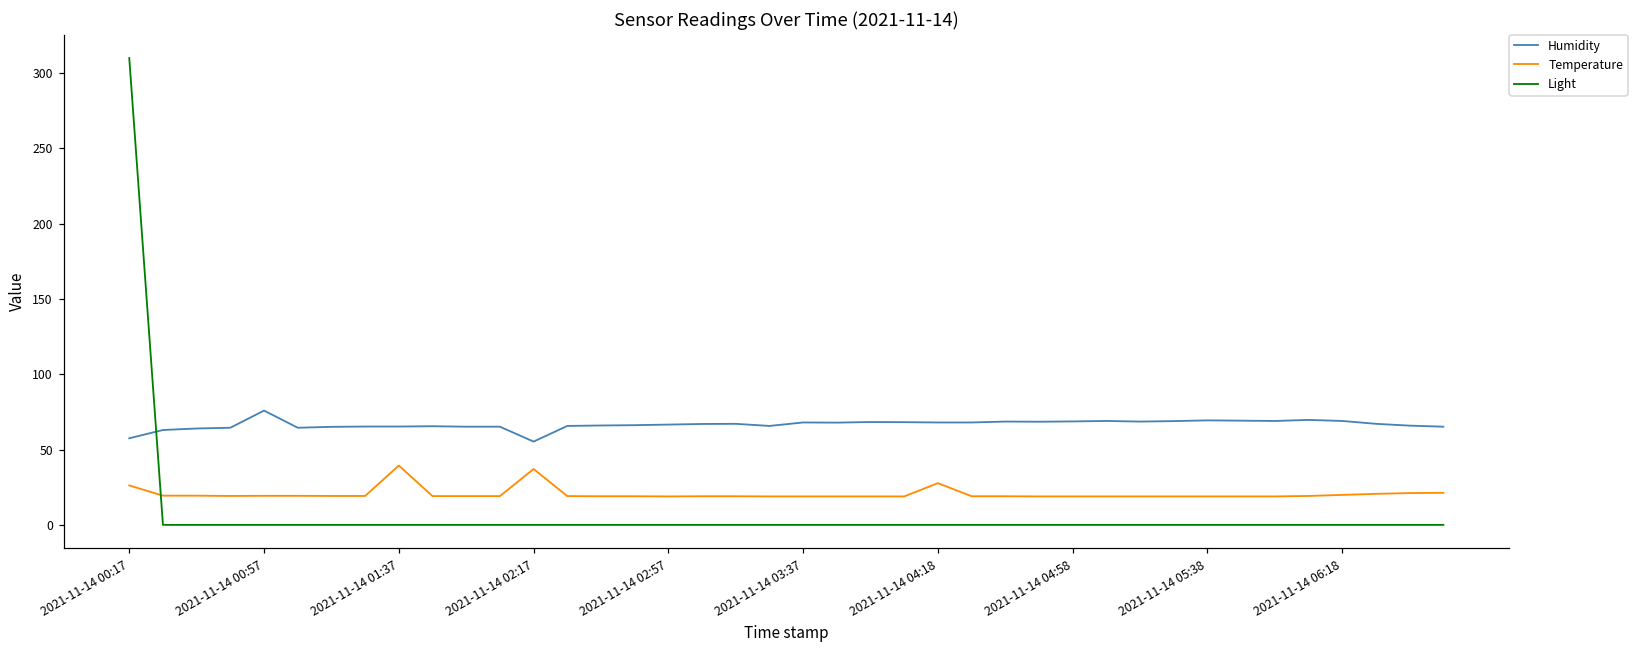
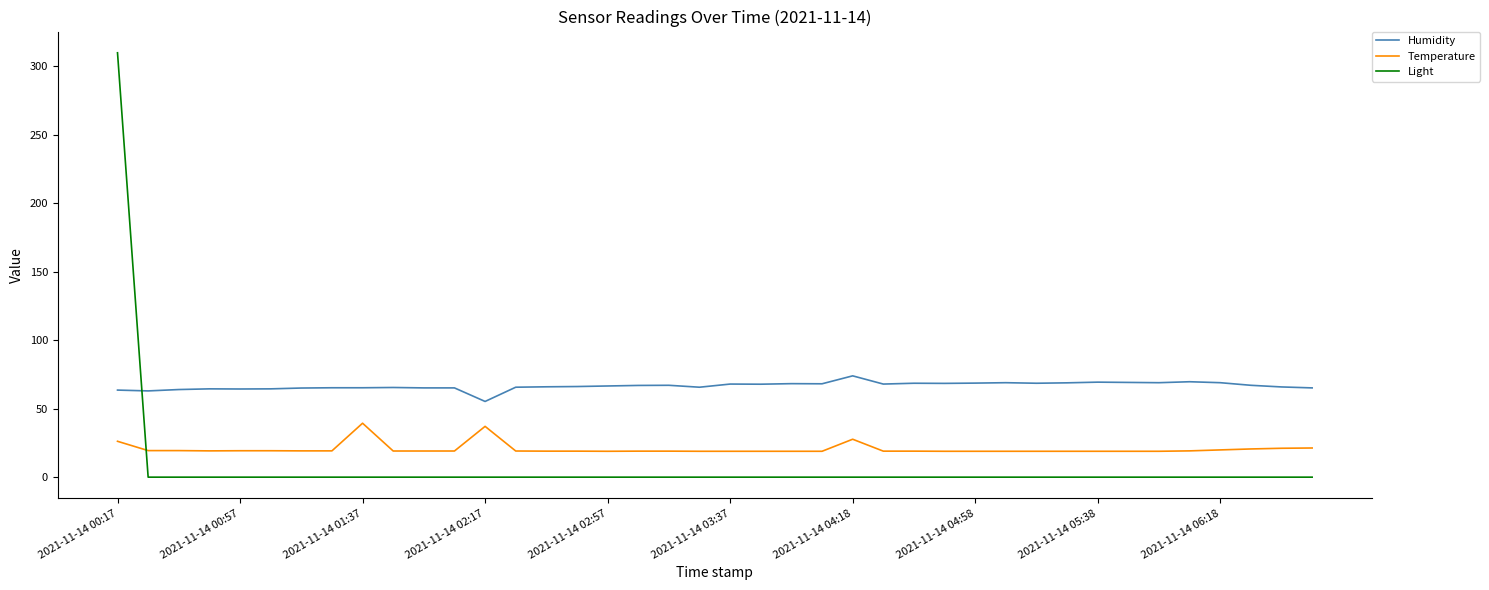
Humidity, 2021-11-14 00:17: 58 -> 64
Humidity, 2021-11-14 00:57: 76 -> 64
Humidity, 2021-11-14 04:18: 68 -> 74
